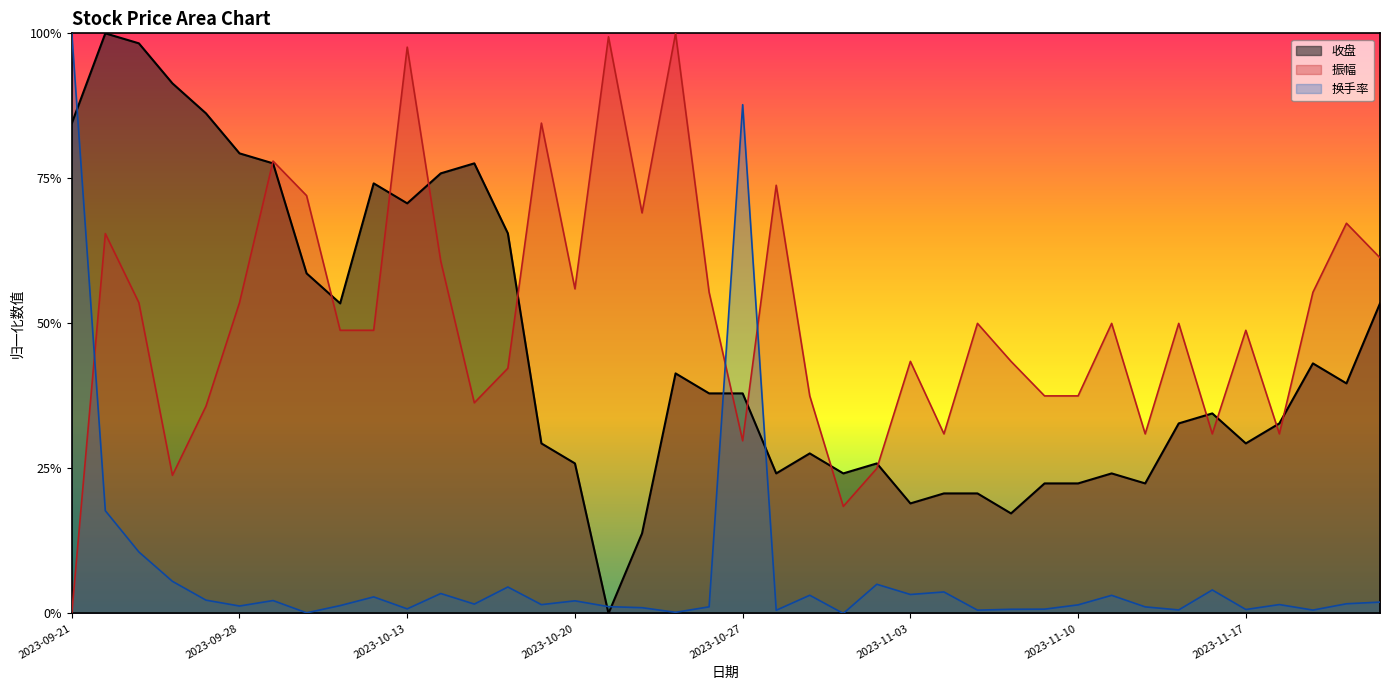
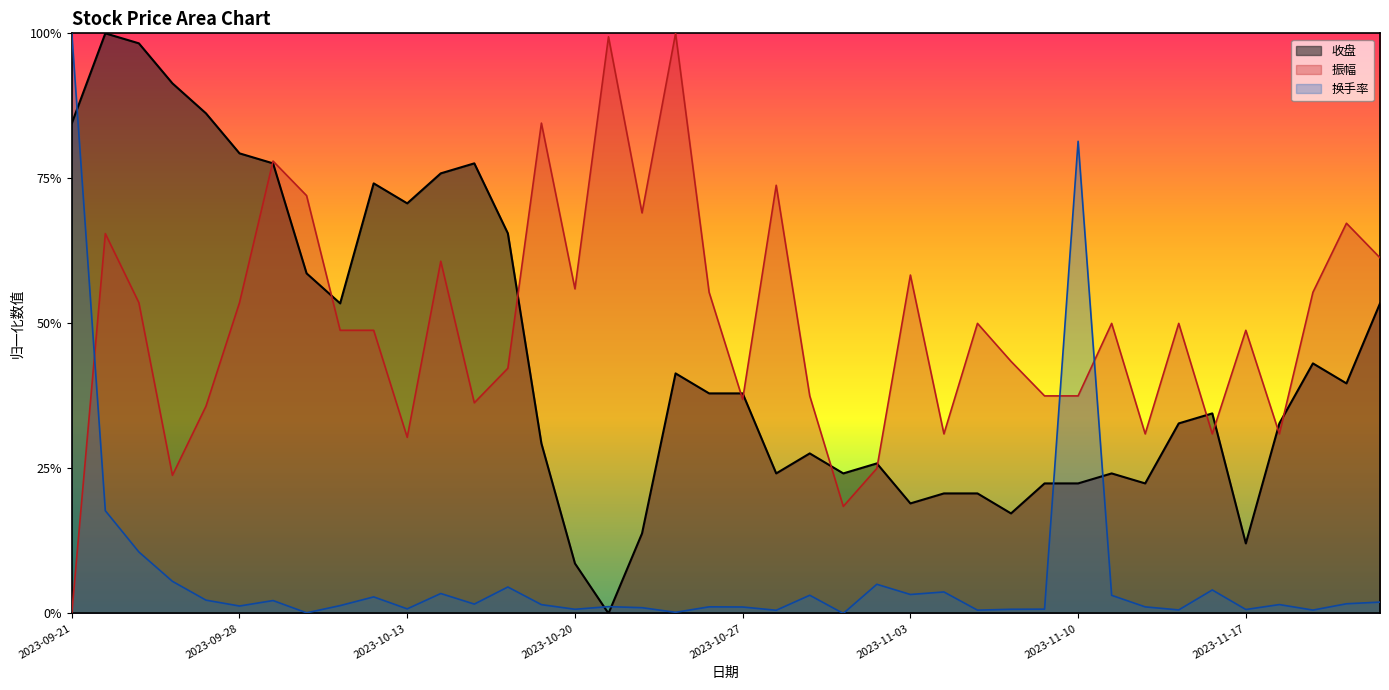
振幅, 2023-10-13: 98% -> 30%
收盘, 2023-10-20: 26% -> 9%
换手率, 2023-10-20: 2% -> 1%
振幅, 2023-10-27: 30% -> 37%
换手率, 2023-10-27: 88% -> 1%
振幅, 2023-11-03: 43% -> 58%
换手率, 2023-11-10: 1% -> 81%
收盘, 2023-11-17: 29% -> 12%
